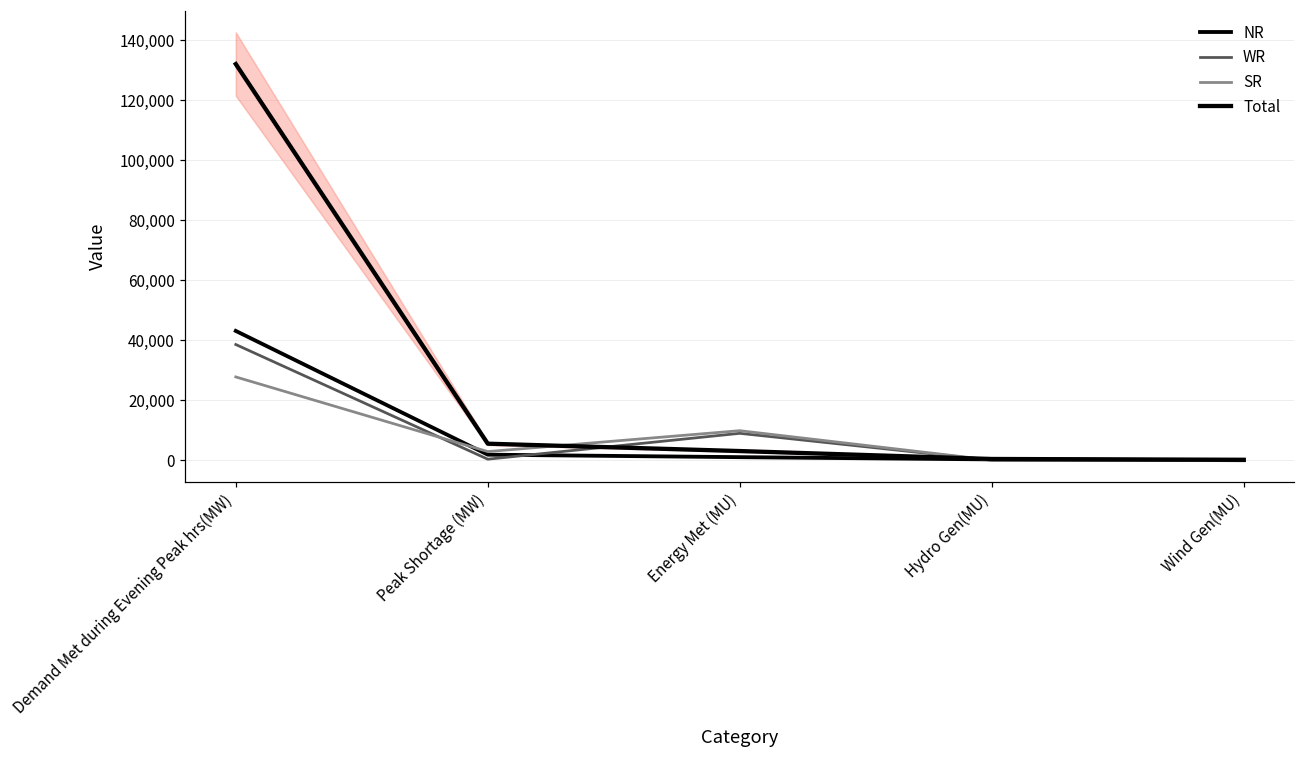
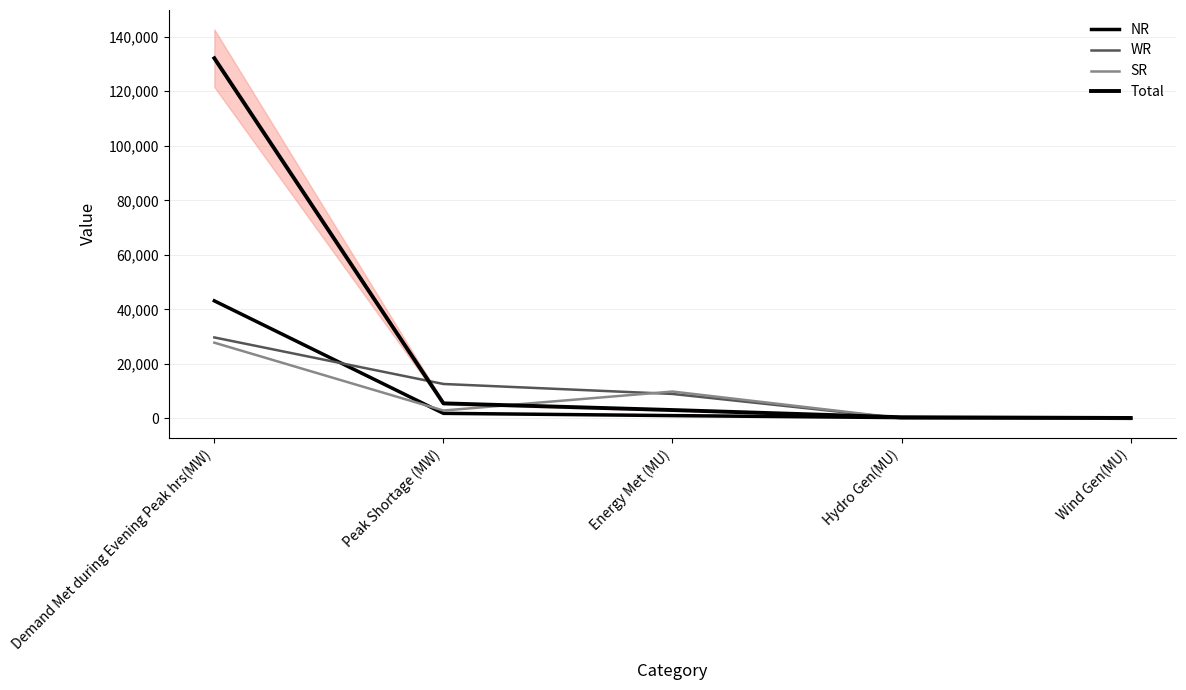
WR, Demand Met during Evening Peak hrs(MW): 39,000 -> 30,000
WR, Peak Shortage (MW): 0 -> 13,000
